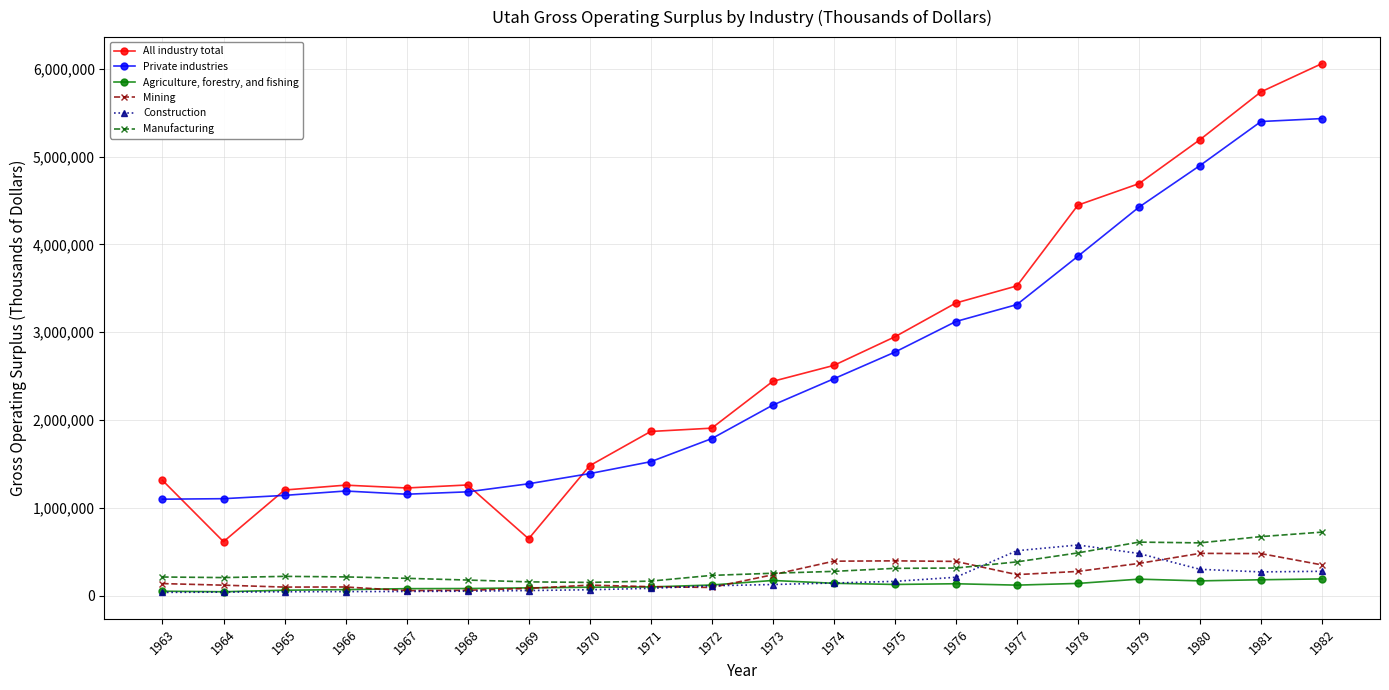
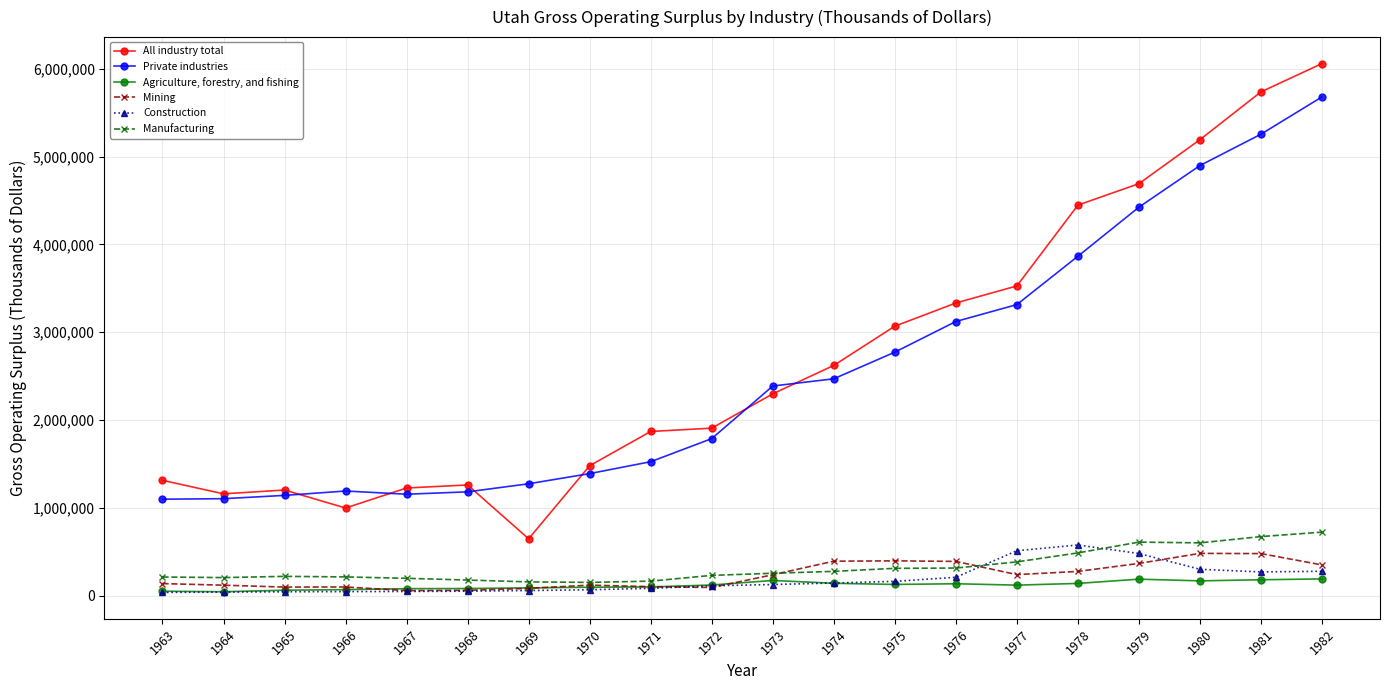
All industry total, 1964: 600,000 -> 1,200,000
All industry total, 1966: 1,300,000 -> 1,000,000
All industry total, 1973: 2,400,000 -> 2,300,000
Private industries, 1973: 2,200,000 -> 2,400,000
All industry total, 1975: 2,900,000 -> 3,100,000
Private industries, 1981: 5,400,000 -> 5,300,000
Private industries, 1982: 5,400,000 -> 5,700,000
